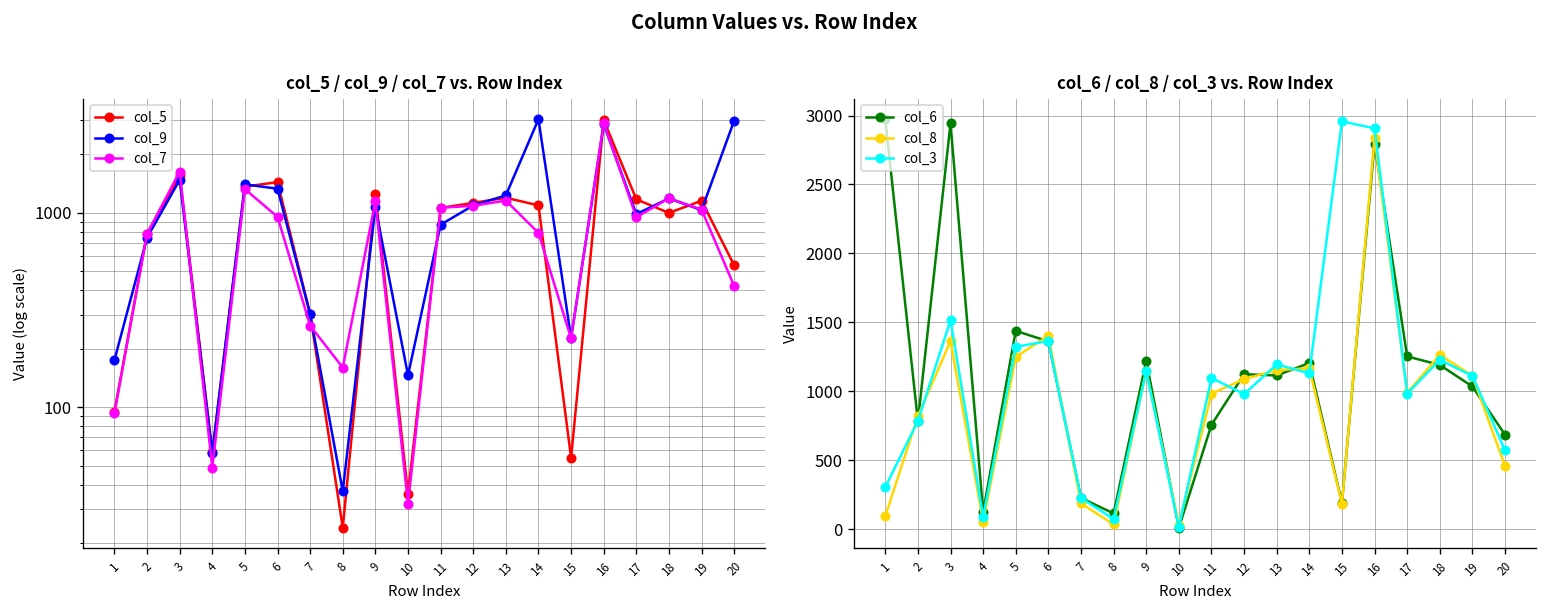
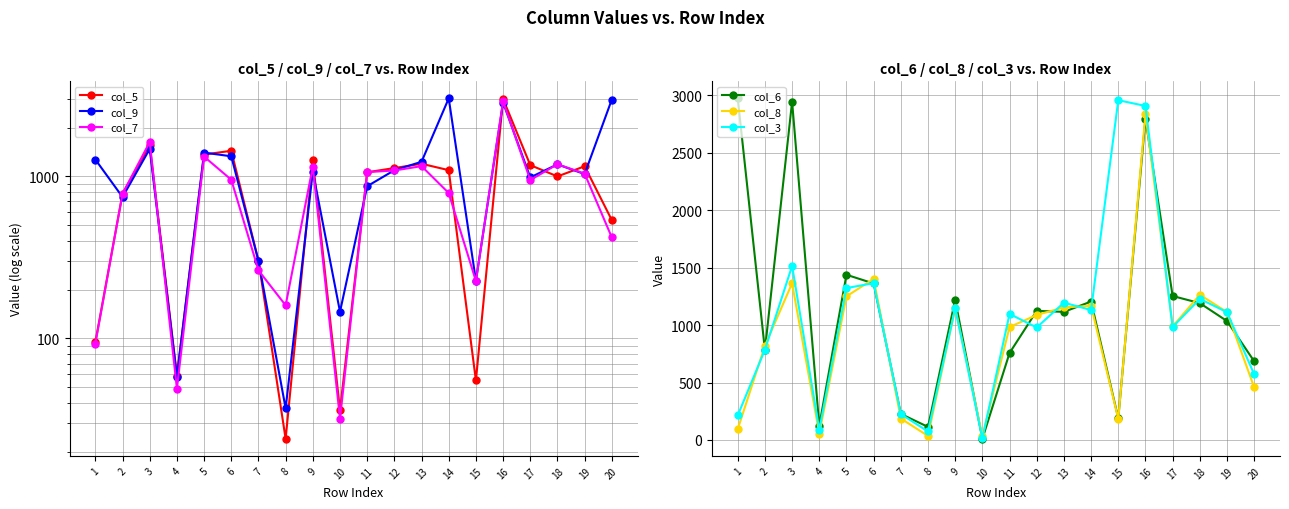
col_5 / col_9 / col_7 vs. Row Index, col_9, 1: 180 -> 1300
col_6 / col_8 / col_3 vs. Row Index, col_3, 1: 310 -> 210
